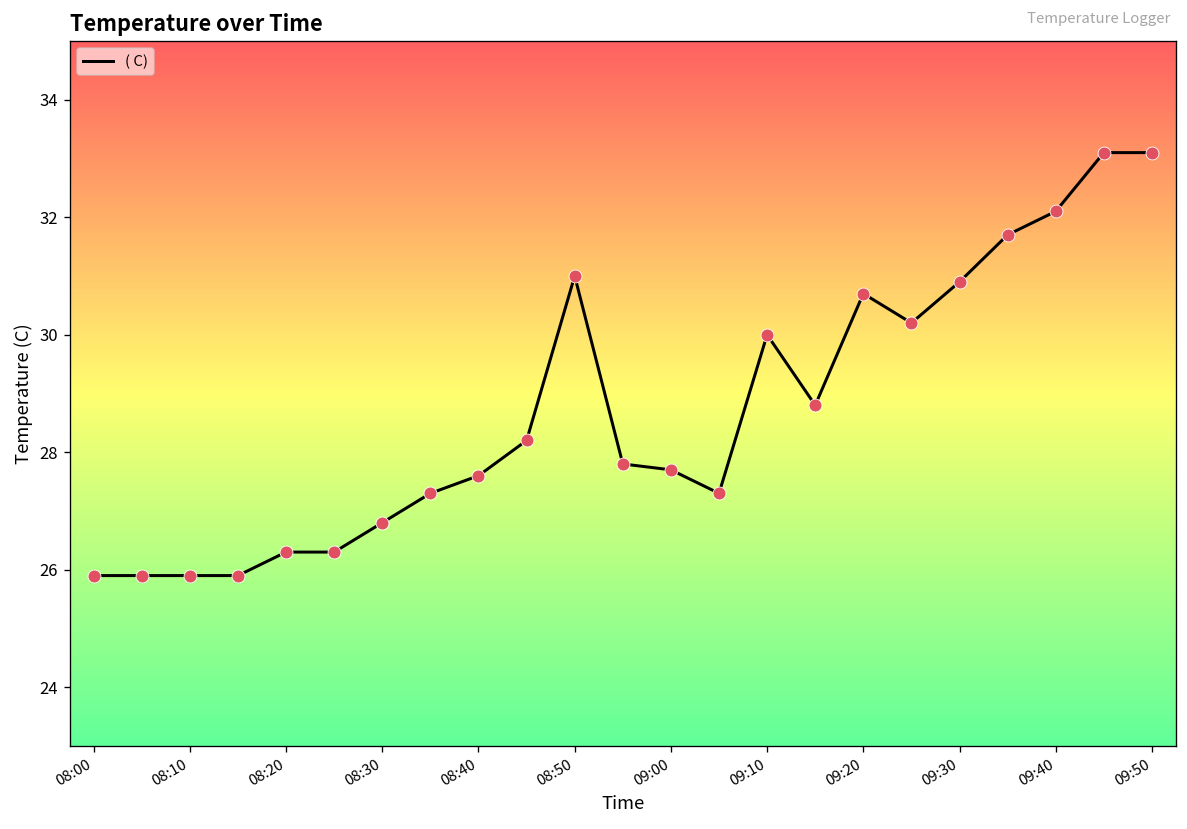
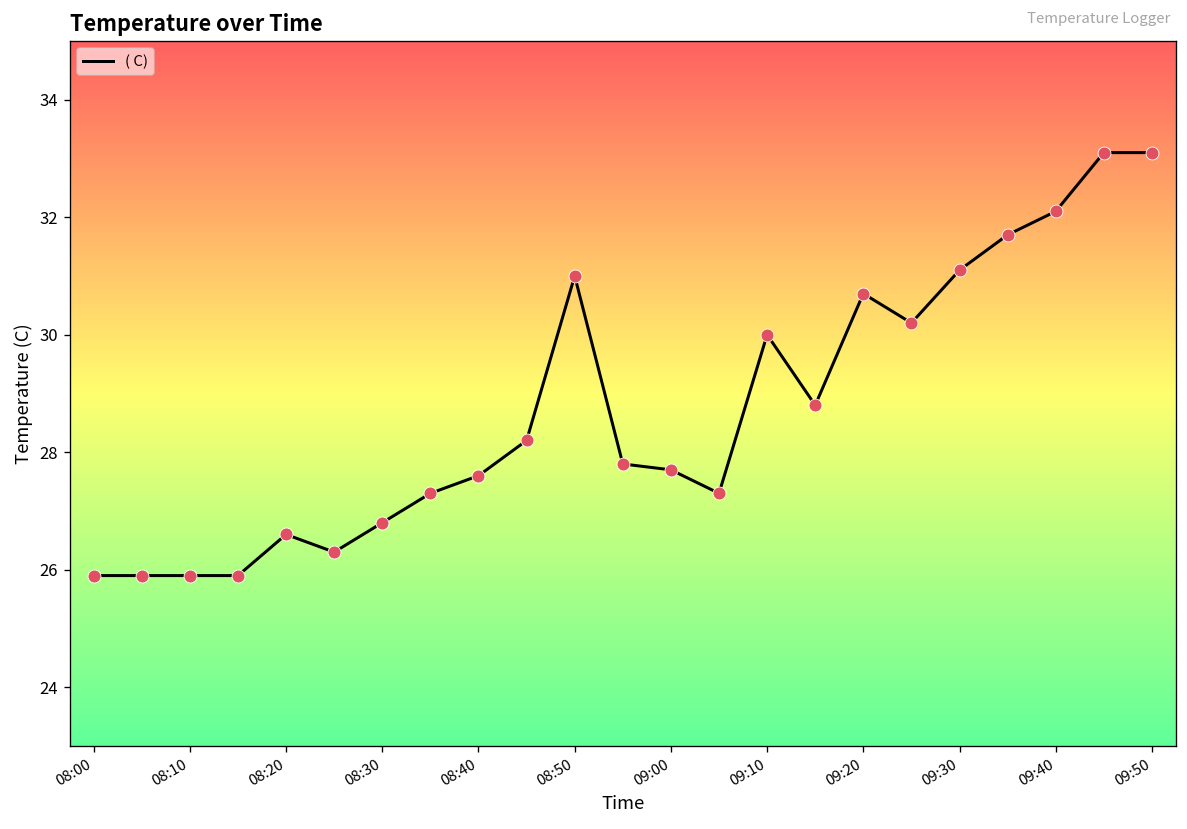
08:20: 26.3 -> 26.6
09:30: 30.9 -> 31.1
